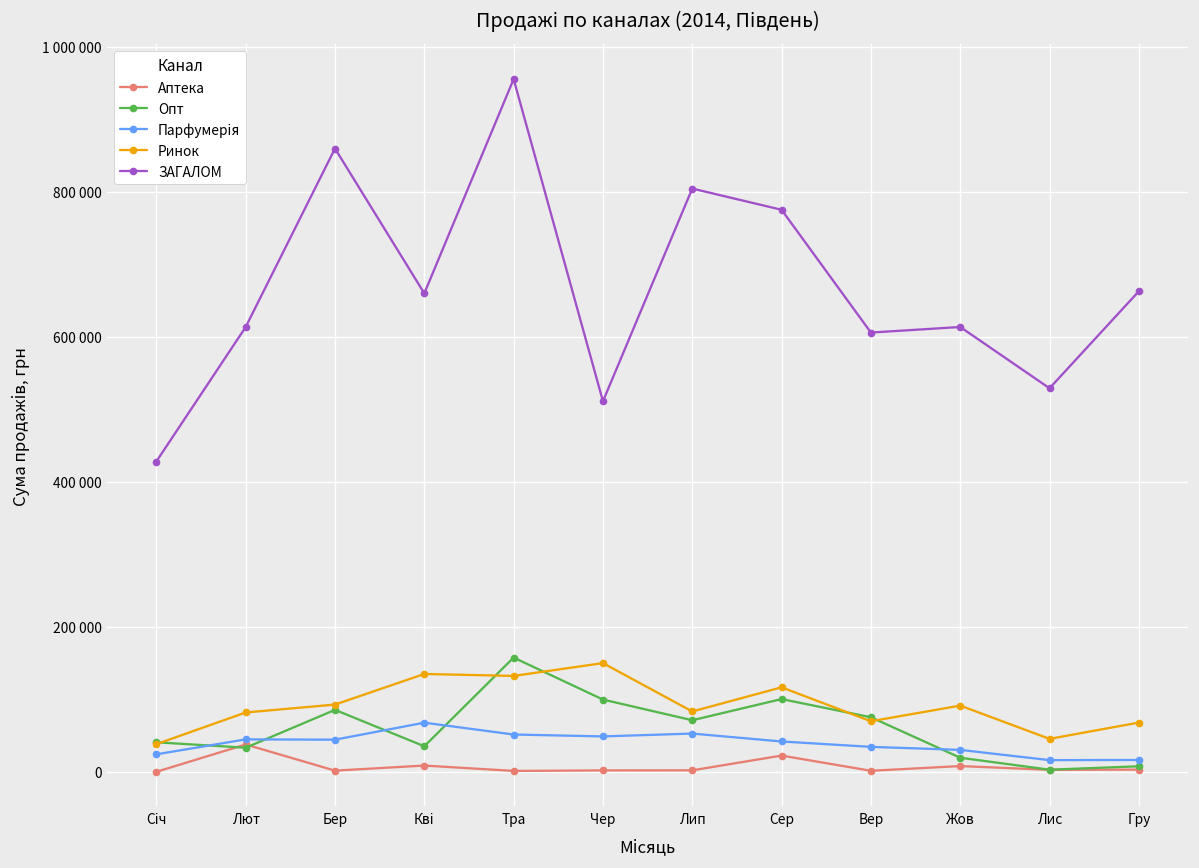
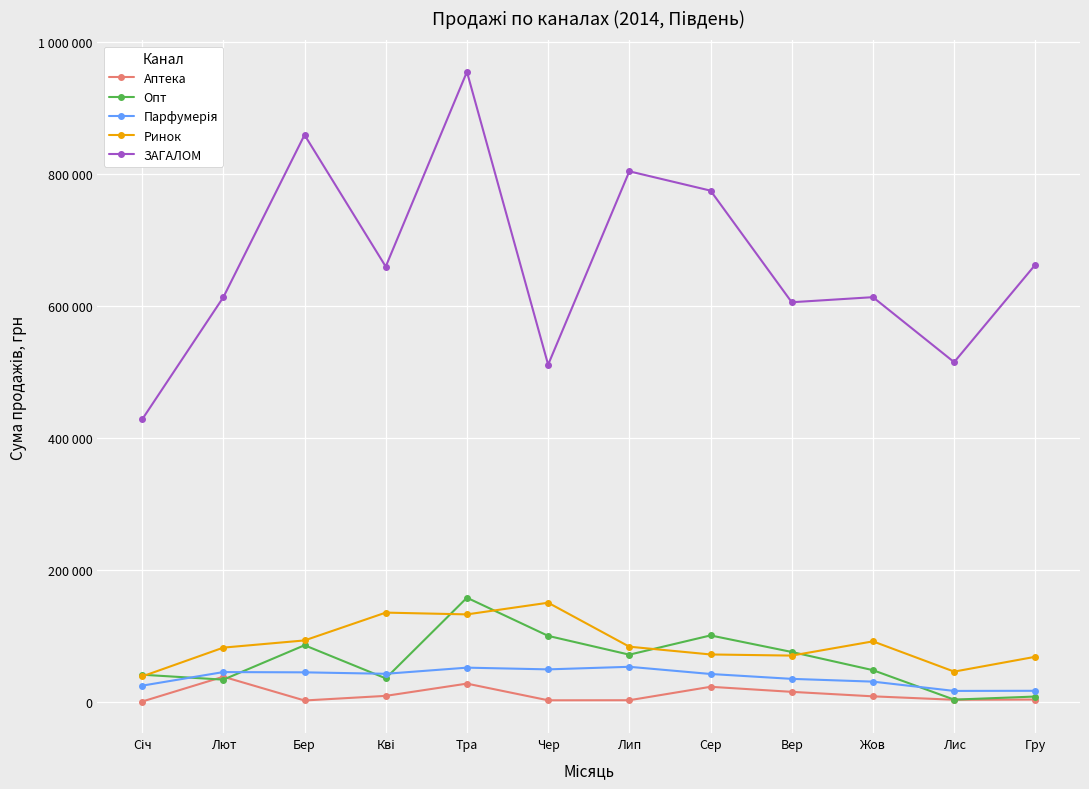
Парфумерія, Кві: 70000 -> 40000
Аптека, Тра: 0 -> 30000
Ринок, Сер: 120000 -> 70000
Аптека, Вер: 0 -> 10000
Опт, Жов: 20000 -> 50000
ЗАГАЛОМ, Лис: 530000 -> 510000
